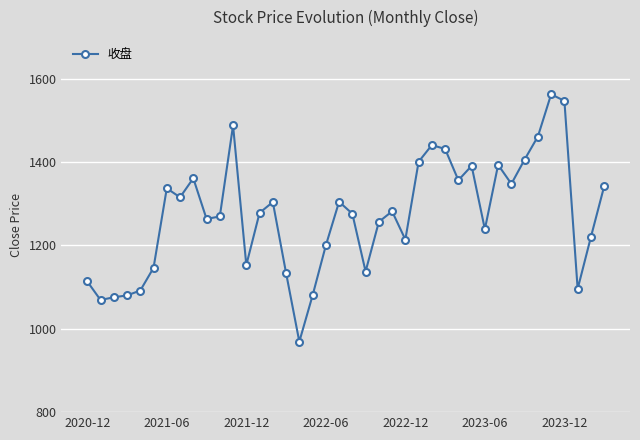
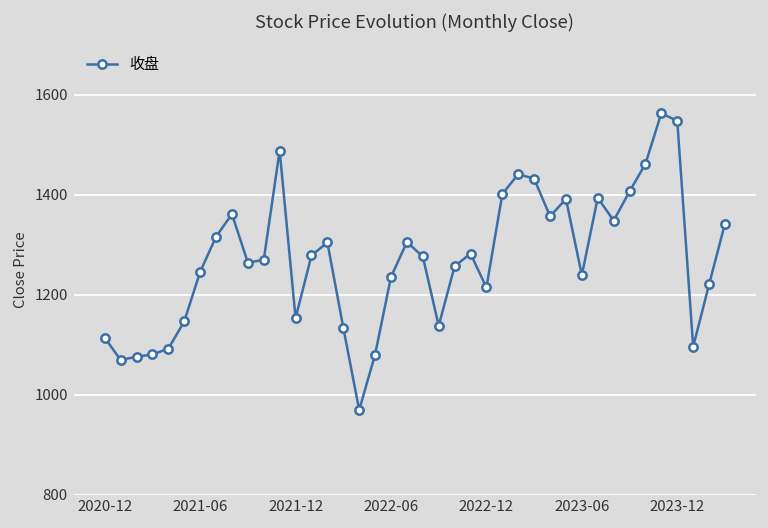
2021-06: 1340 -> 1250
2022-06: 1200 -> 1240
